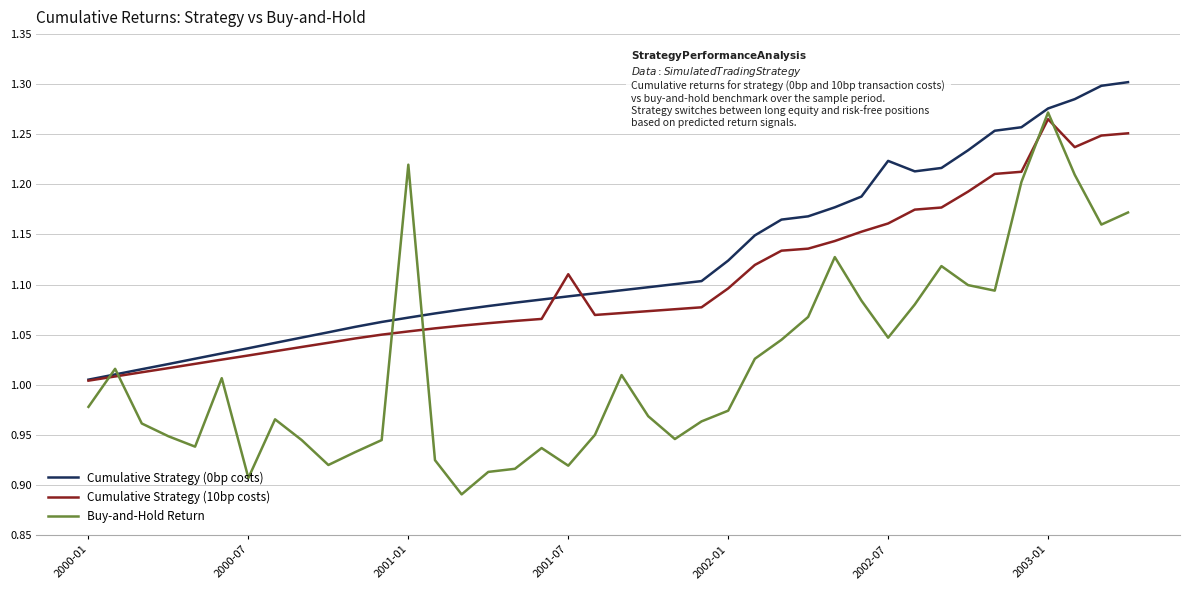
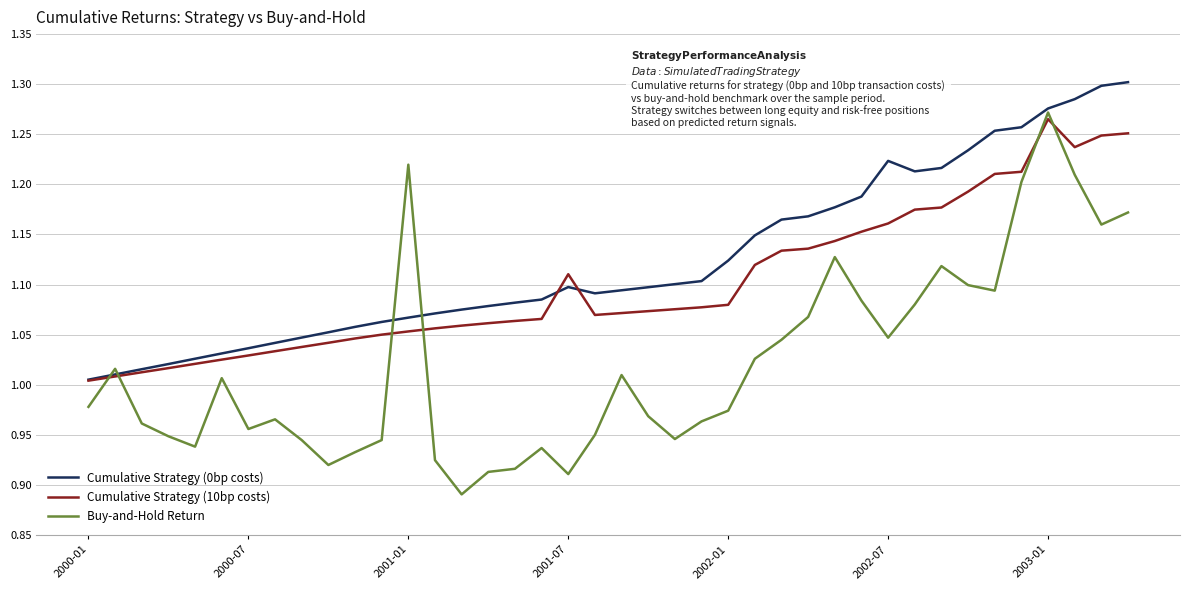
Buy-and-Hold Return, 2000-07: 0.907 -> 0.956
Cumulative Strategy (0bp costs), 2001-07: 1.088 -> 1.098
Buy-and-Hold Return, 2001-07: 0.919 -> 0.911
Cumulative Strategy (10bp costs), 2002-01: 1.096 -> 1.080
